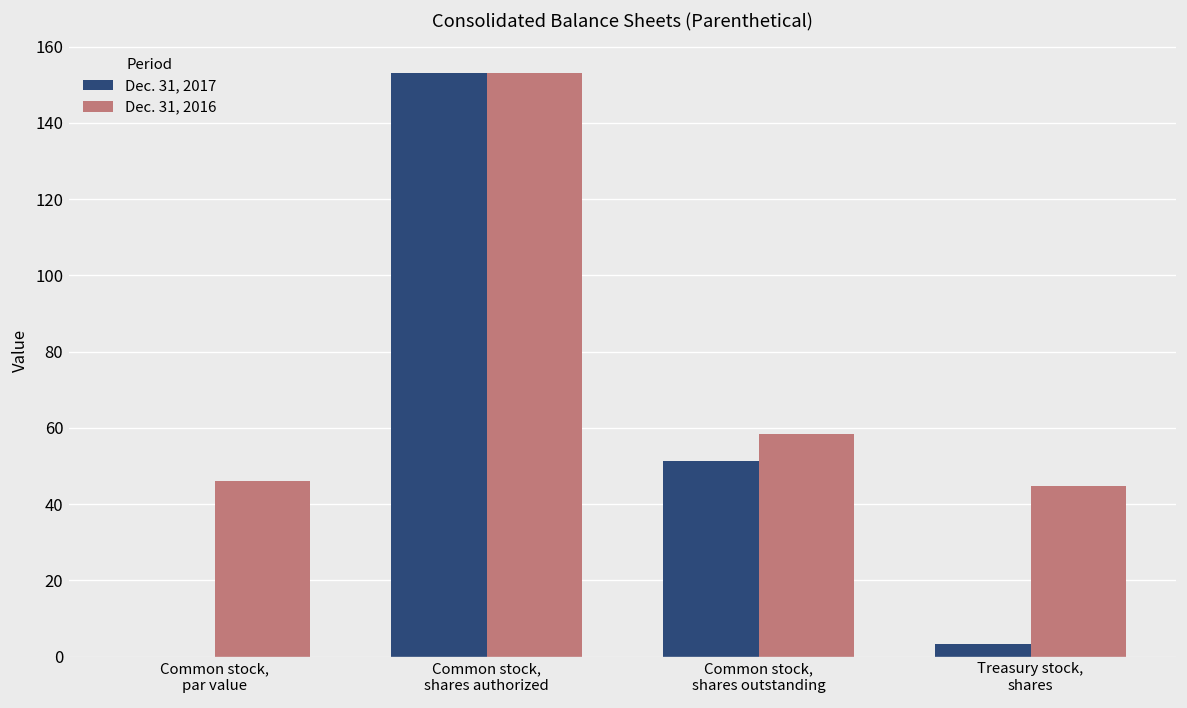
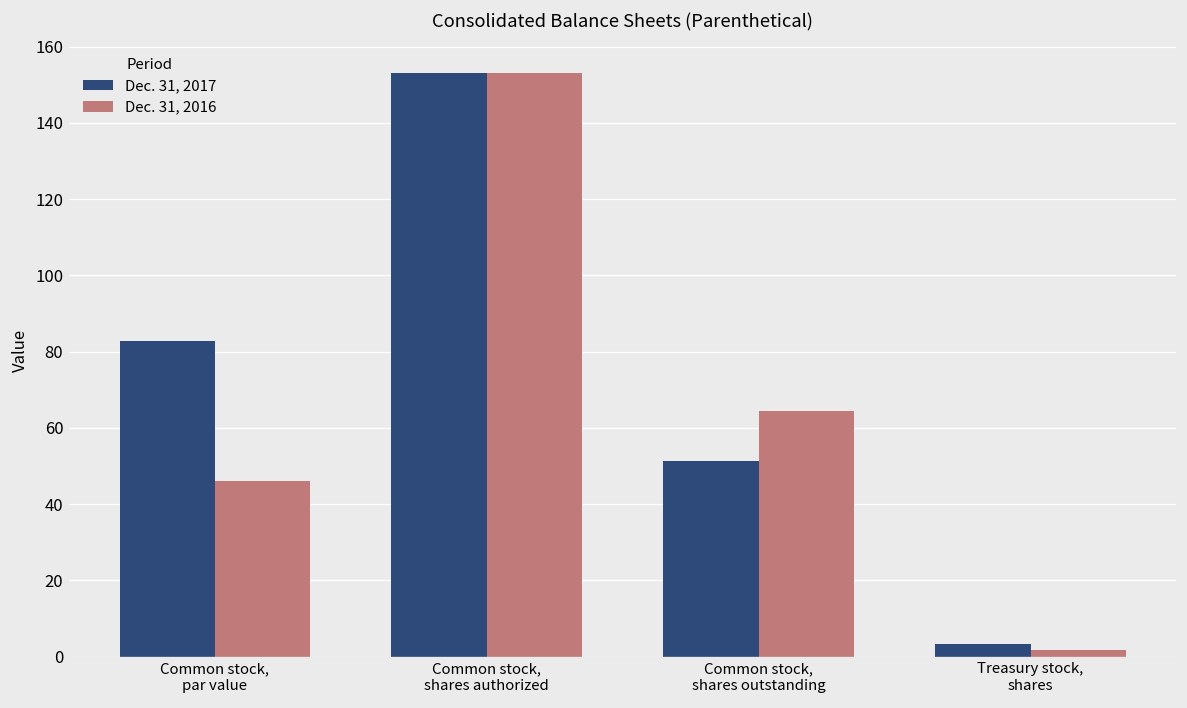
Dec. 31, 2017, Common stock, par value: 0 -> 83
Dec. 31, 2016, Common stock, shares outstanding: 59 -> 64
Dec. 31, 2016, Treasury stock, shares: 45 -> 2
